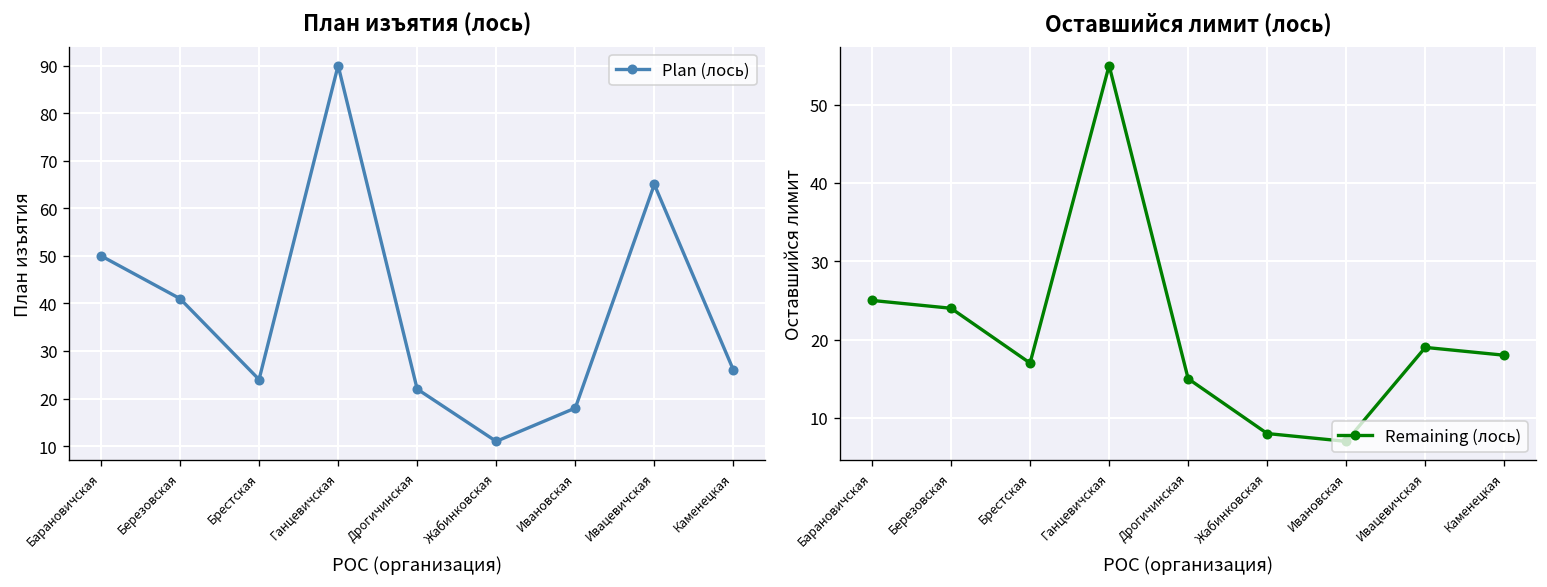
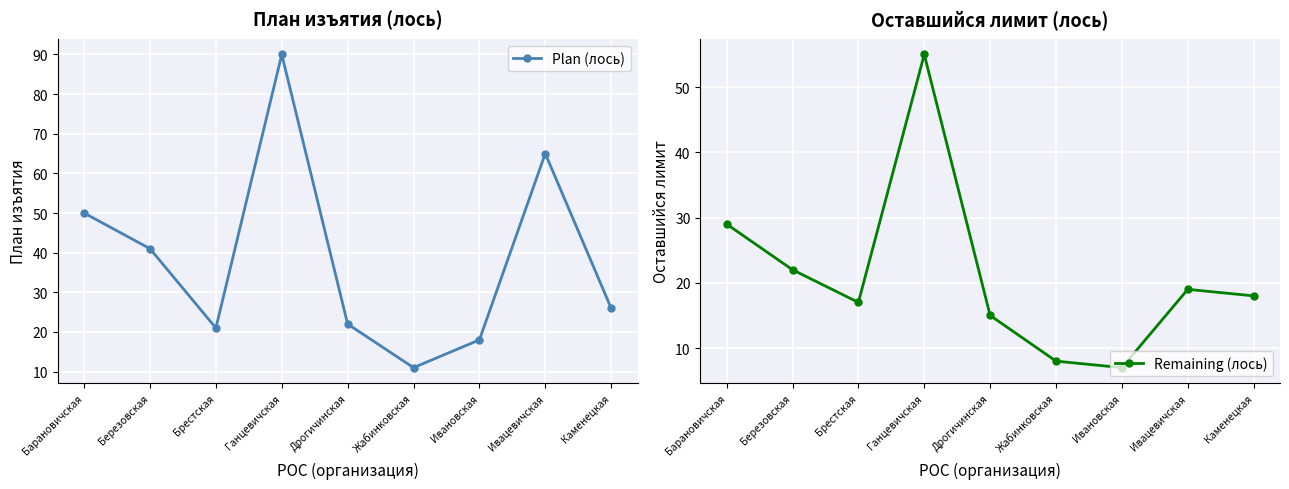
План изъятия (лось), Брестская: 24 -> 21
Оставшийся лимит (лось), Барановичская: 25 -> 29
Оставшийся лимит (лось), Березовская: 24 -> 22
